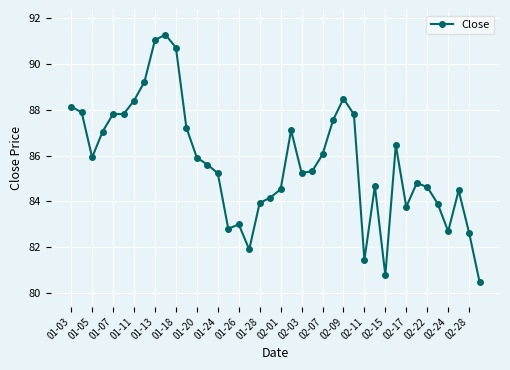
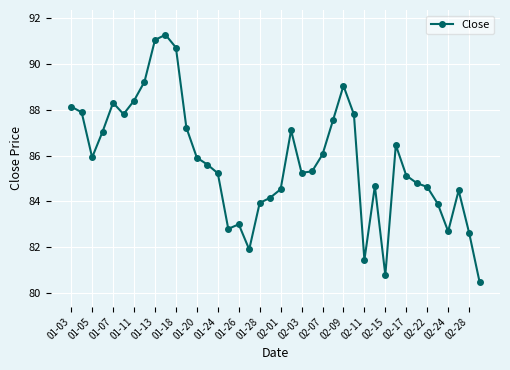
01-07: 87.8 -> 88.3
02-09: 88.5 -> 89.0
02-17: 83.8 -> 85.1
